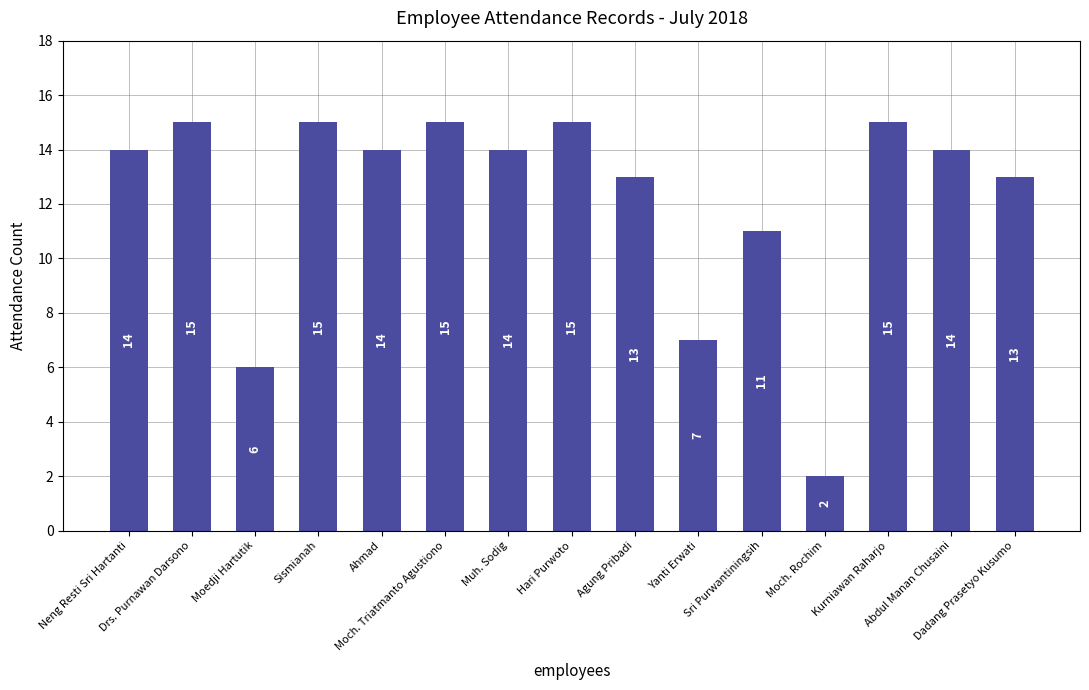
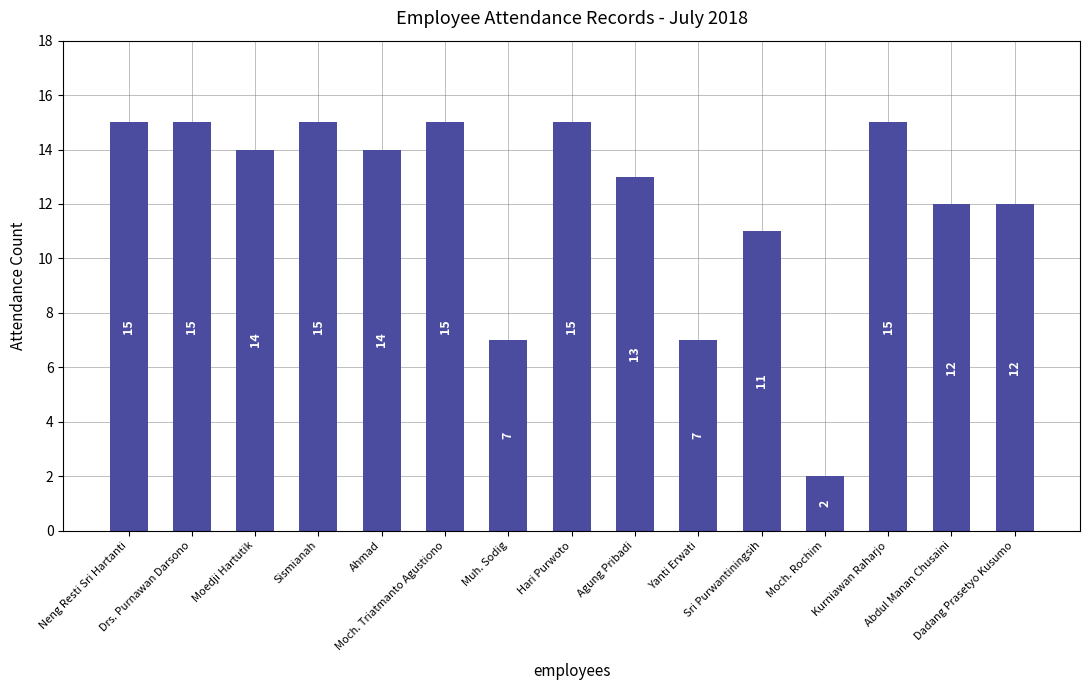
Neng Resti Sri Hartanti: 14 -> 15
Moedji Hartutik: 6 -> 14
Muh. Sodig: 14 -> 7
Abdul Manan Chusaini: 14 -> 12
Dadang Prasetyo Kusumo: 13 -> 12
